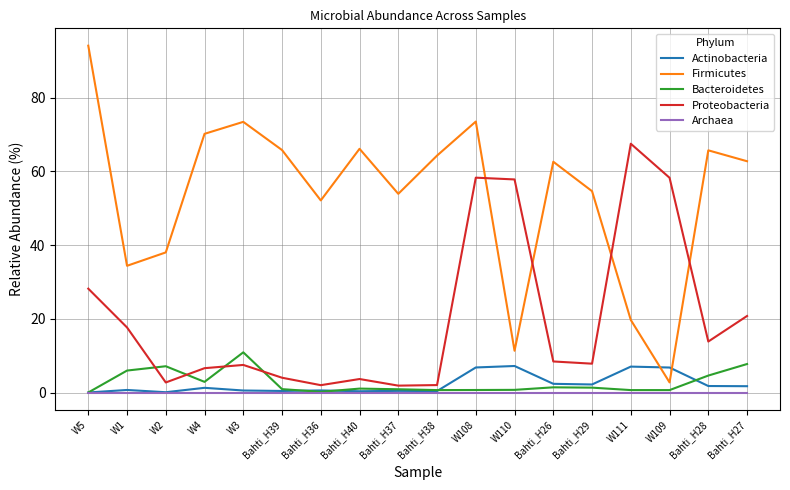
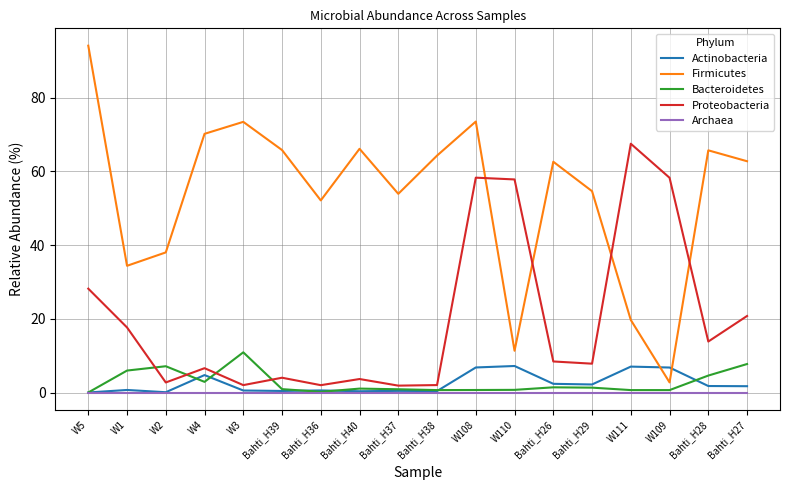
Actinobacteria, W4: 1 -> 5
Proteobacteria, W3: 8 -> 2
